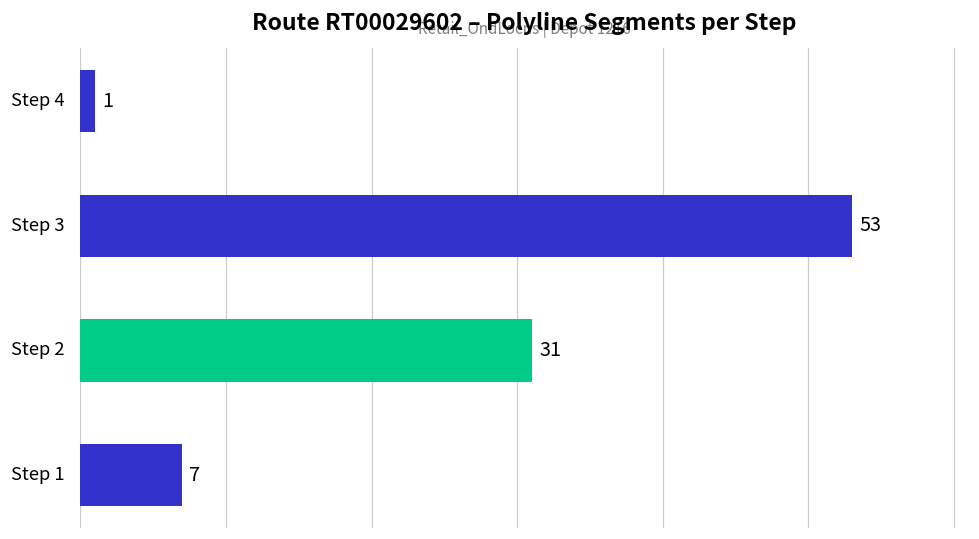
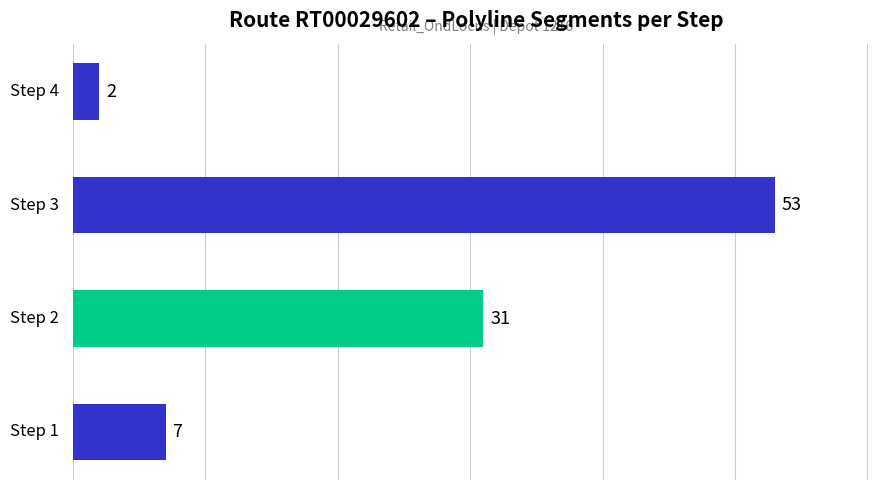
Step 4: 1 -> 2
